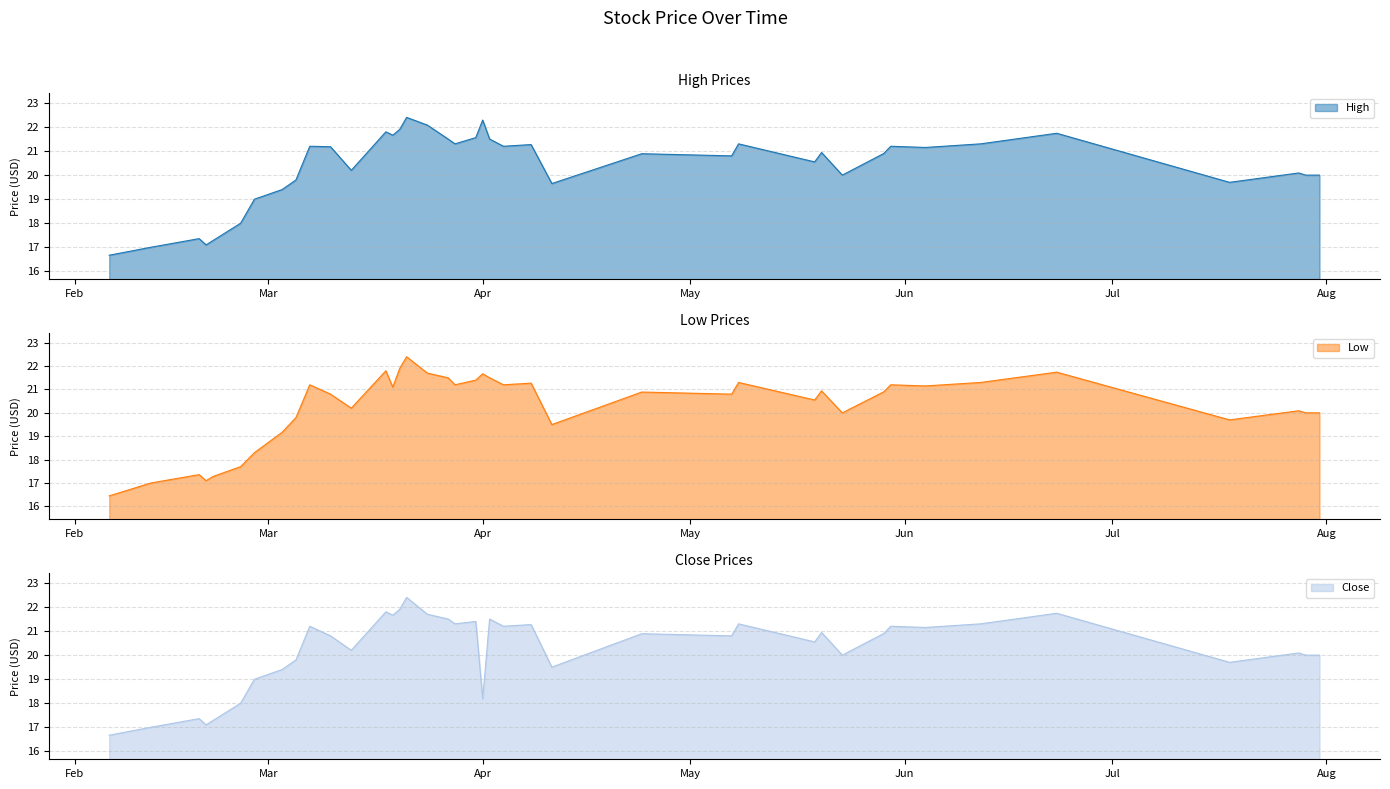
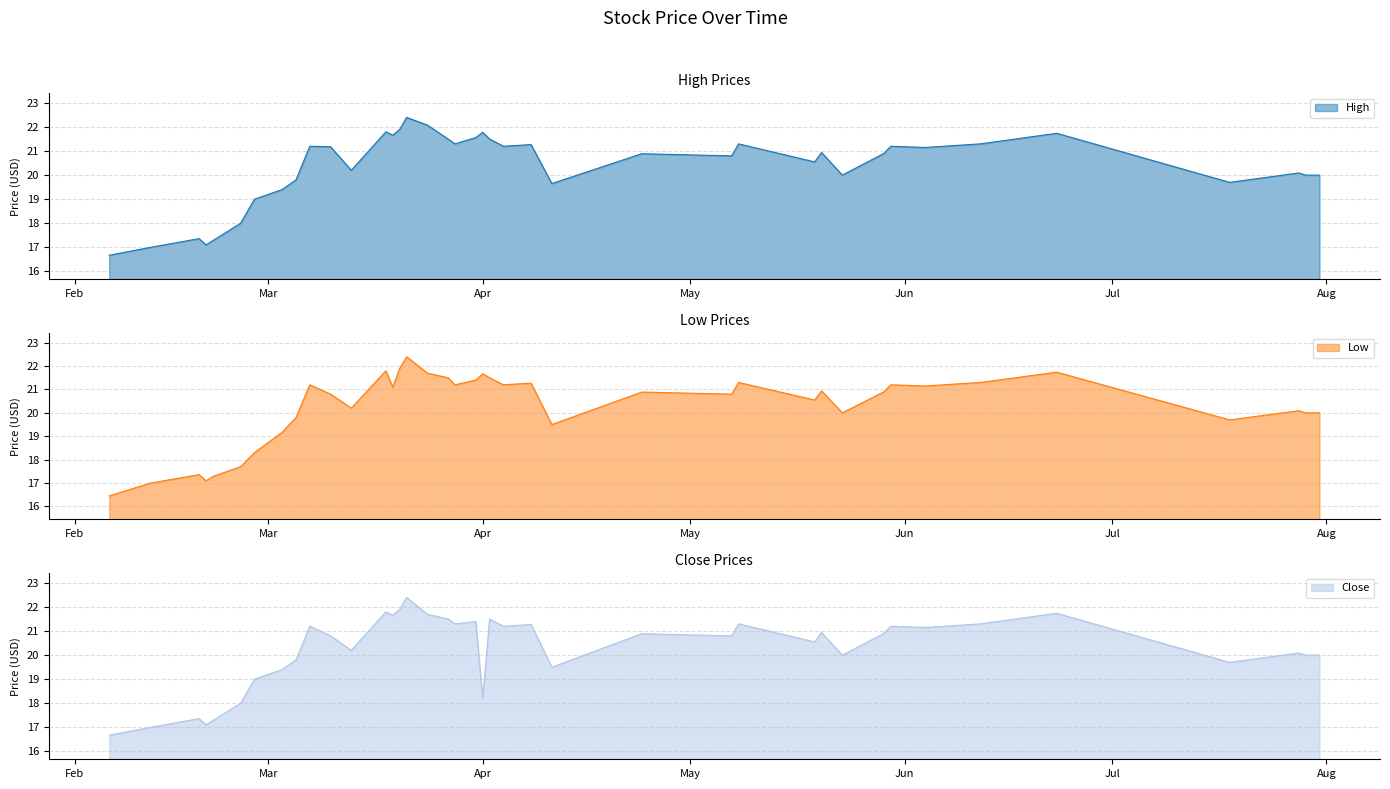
High Prices, Apr: 22.3 -> 21.8
